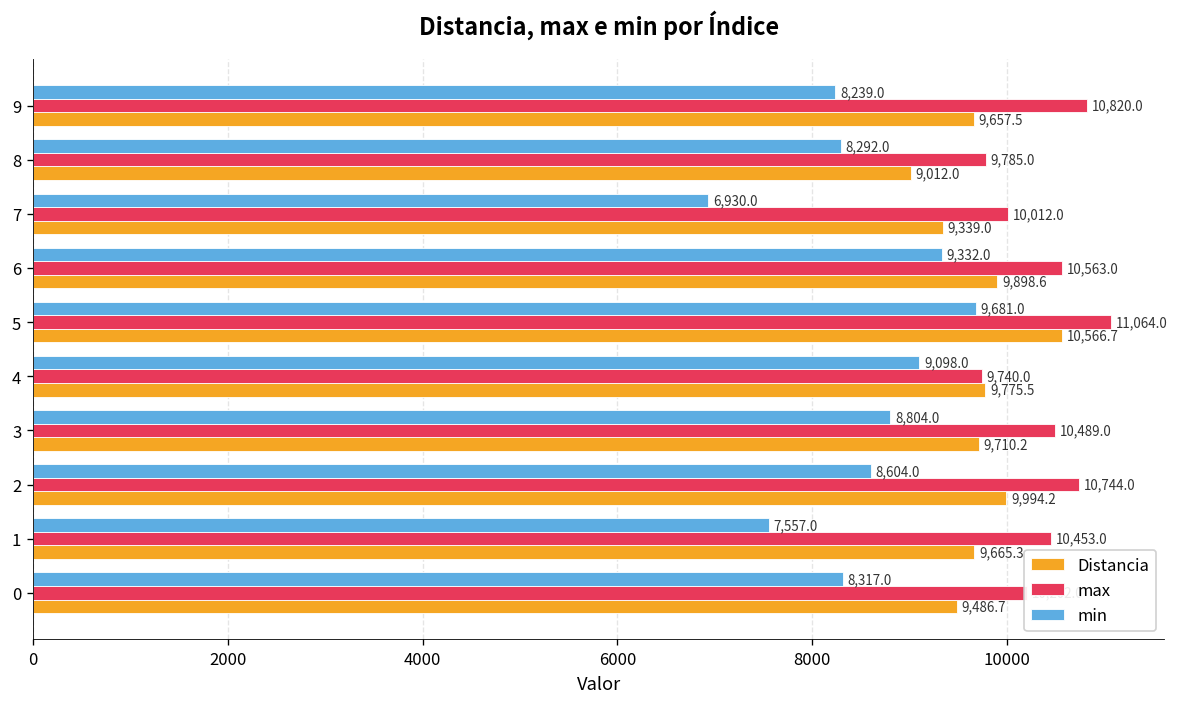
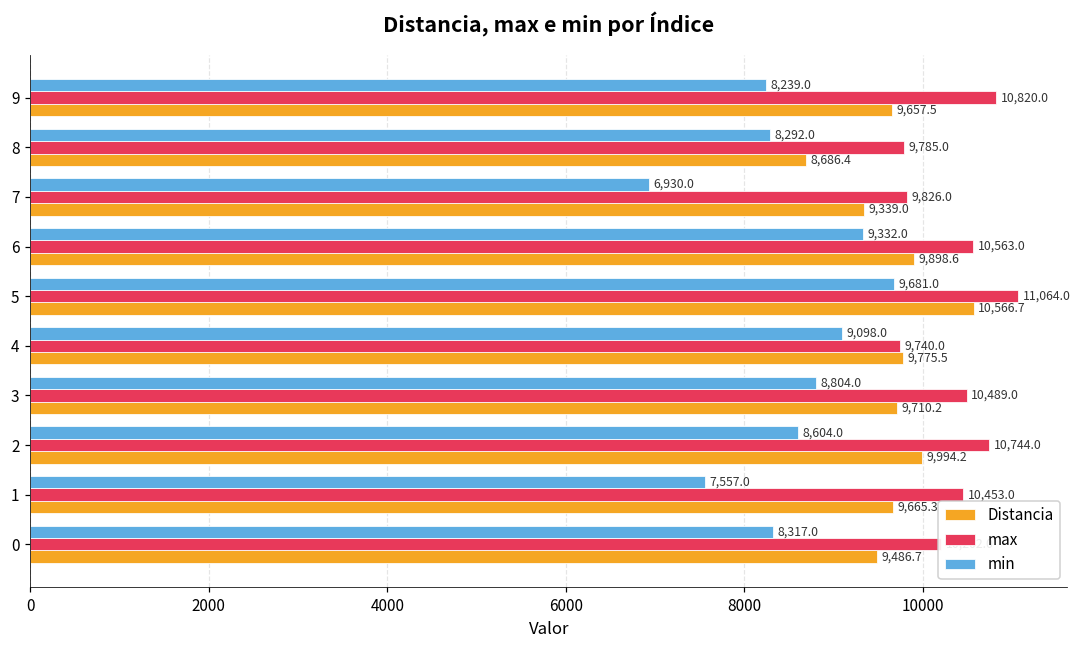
Distancia, 8: 9,012.0 -> 8,686.4
max, 7: 10,012.0 -> 9,826.0
